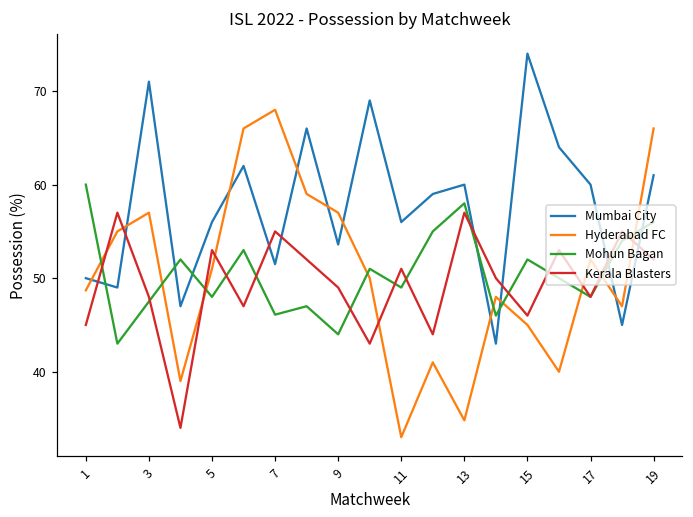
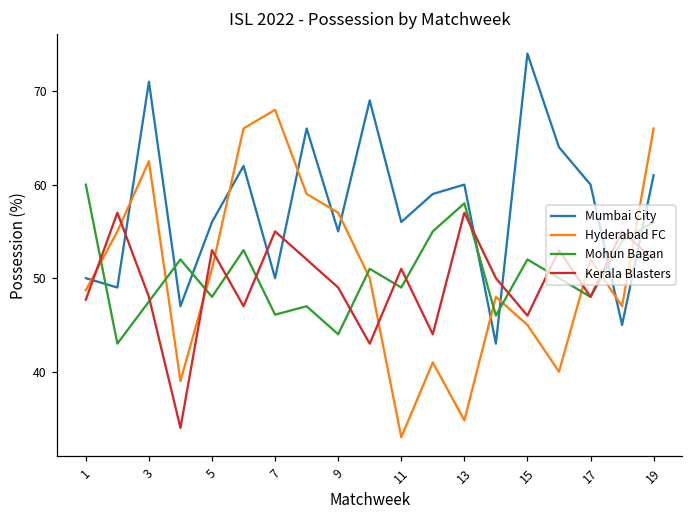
Kerala Blasters, 1: 45 -> 48
Hyderabad FC, 3: 57 -> 63
Mumbai City, 7: 52 -> 50
Mumbai City, 9: 54 -> 55
